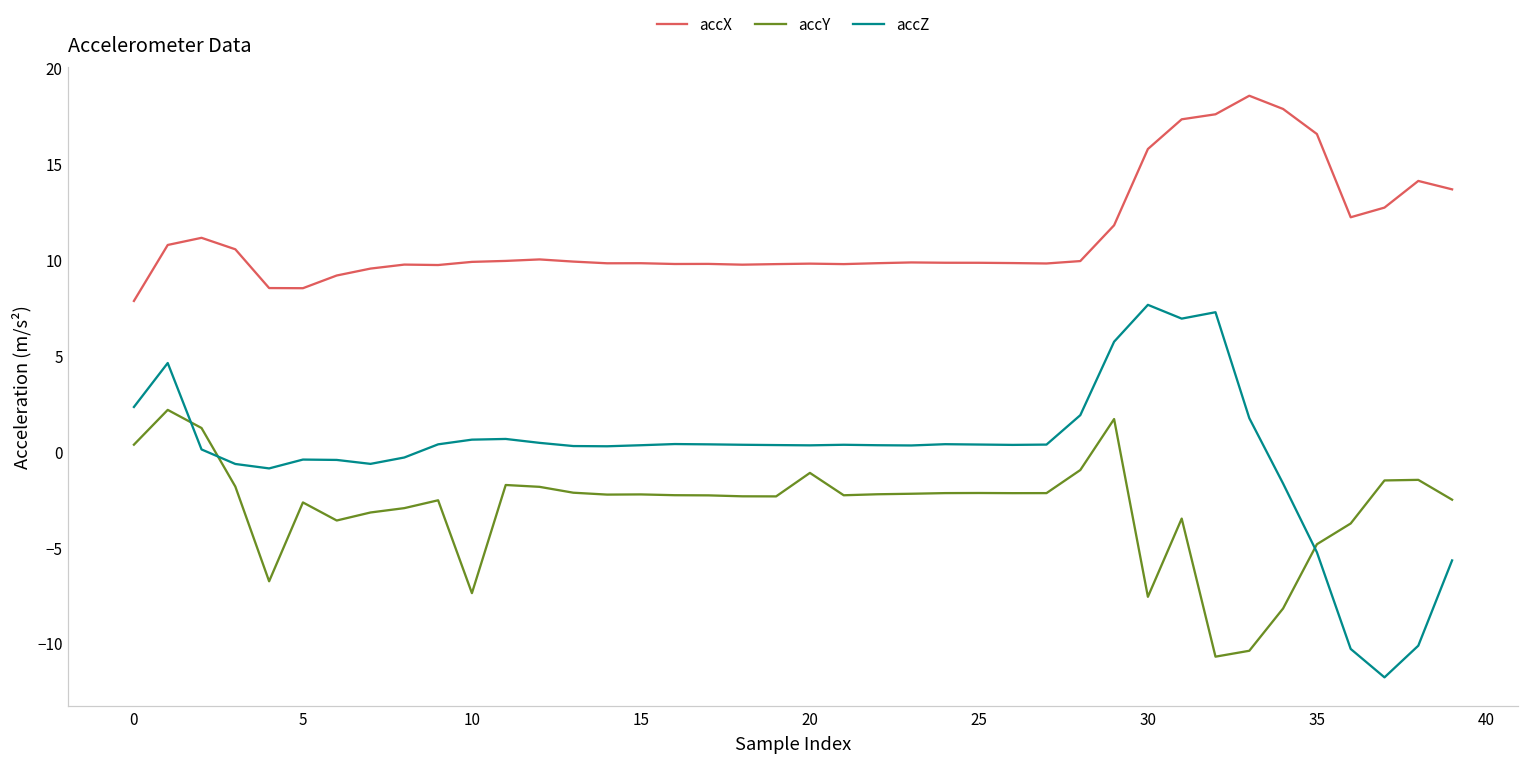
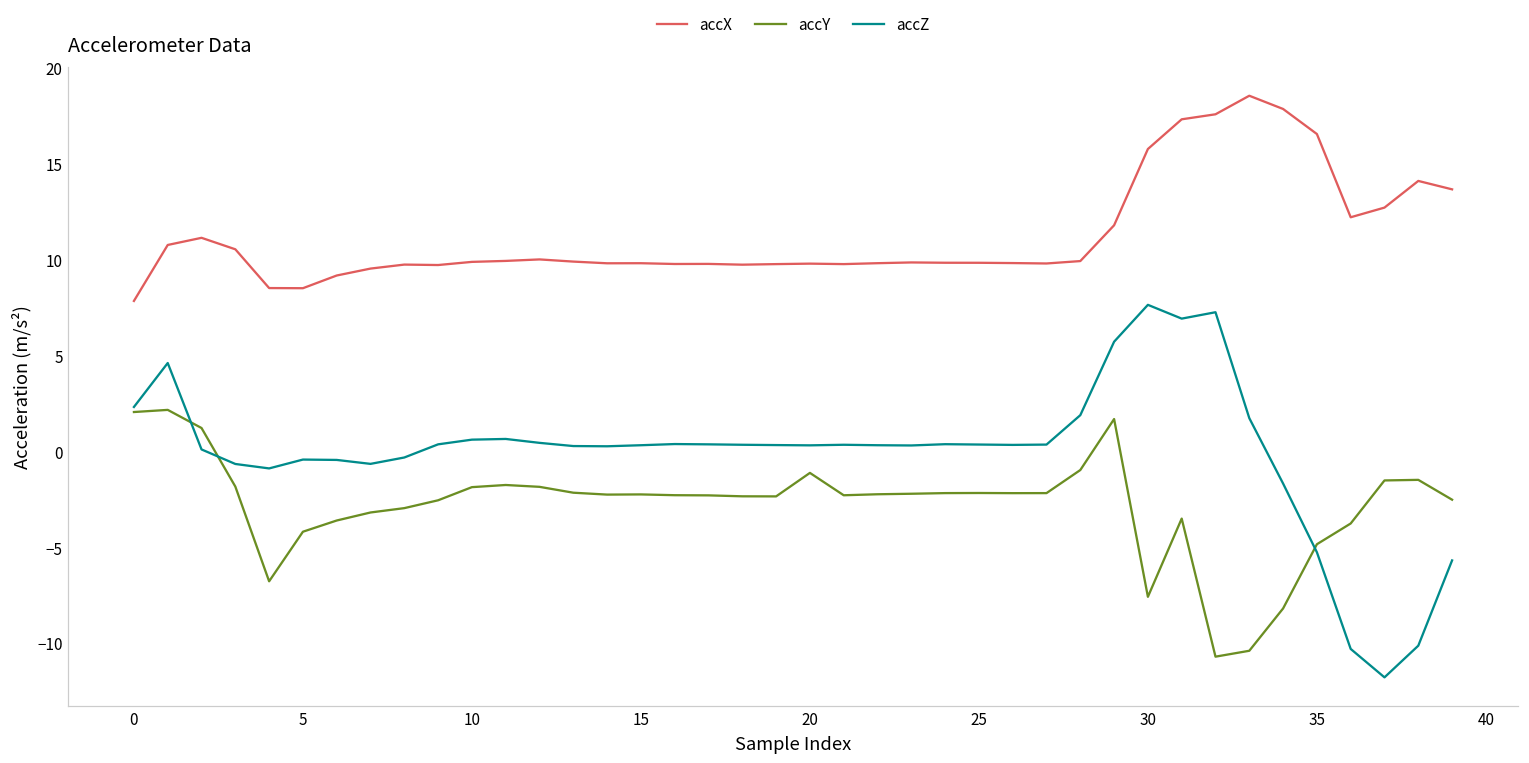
accY, 0: 0.4 -> 2.1
accY, 5: -2.7 -> -4.2
accY, 10: -7.4 -> -1.9
